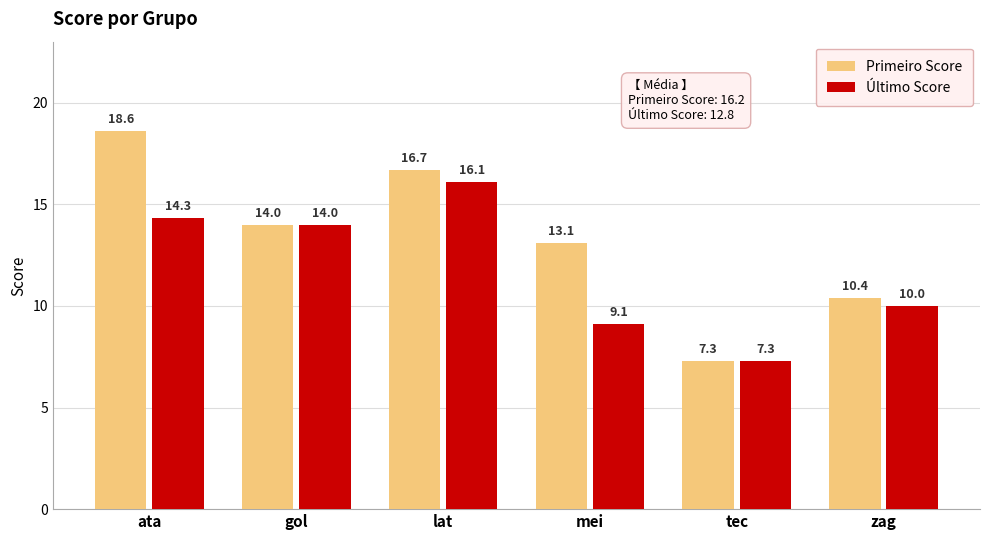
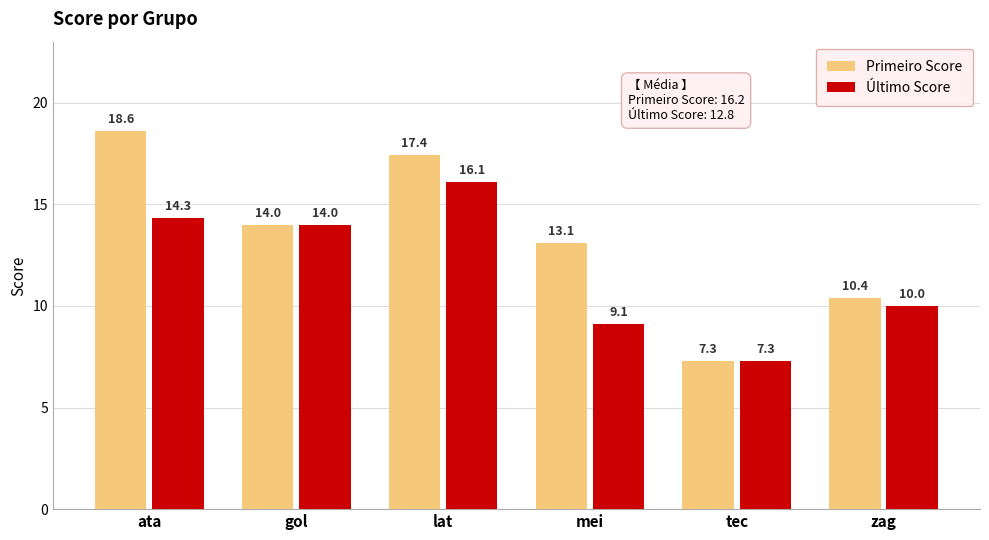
Primeiro Score, lat: 16.7 -> 17.4
